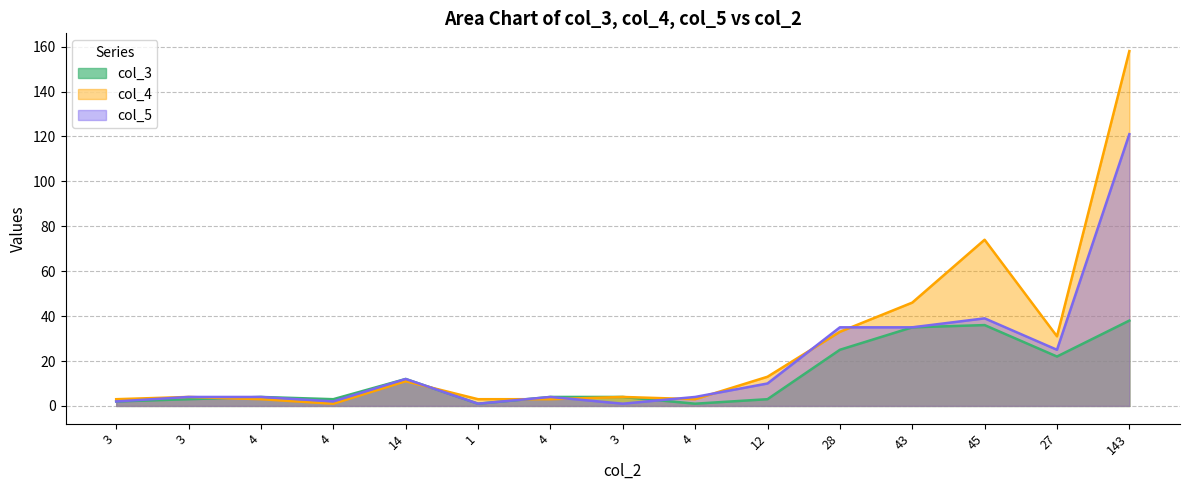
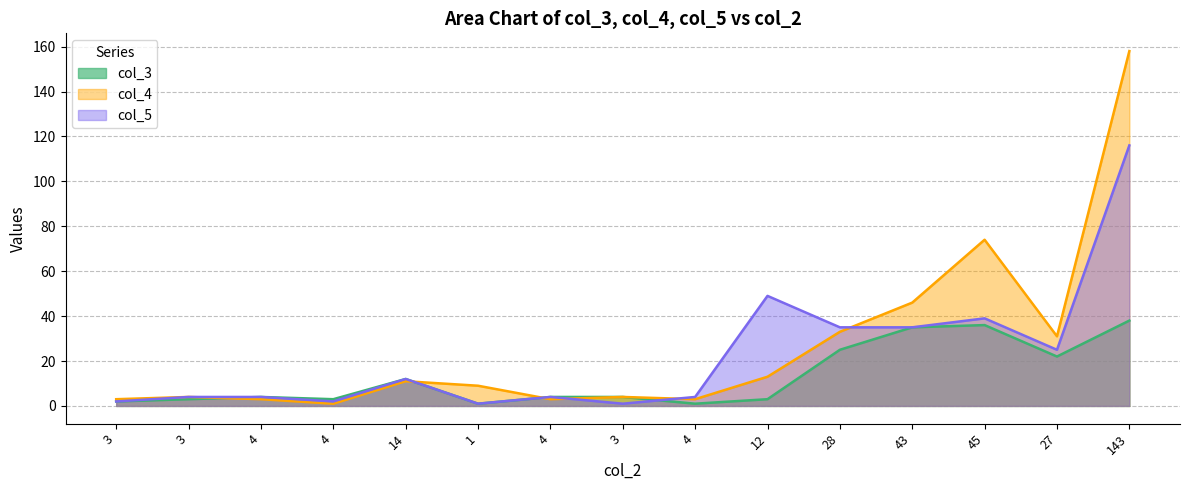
col_4, 1: 3 -> 9
col_5, 12: 10 -> 49
col_5, 143: 121 -> 116
